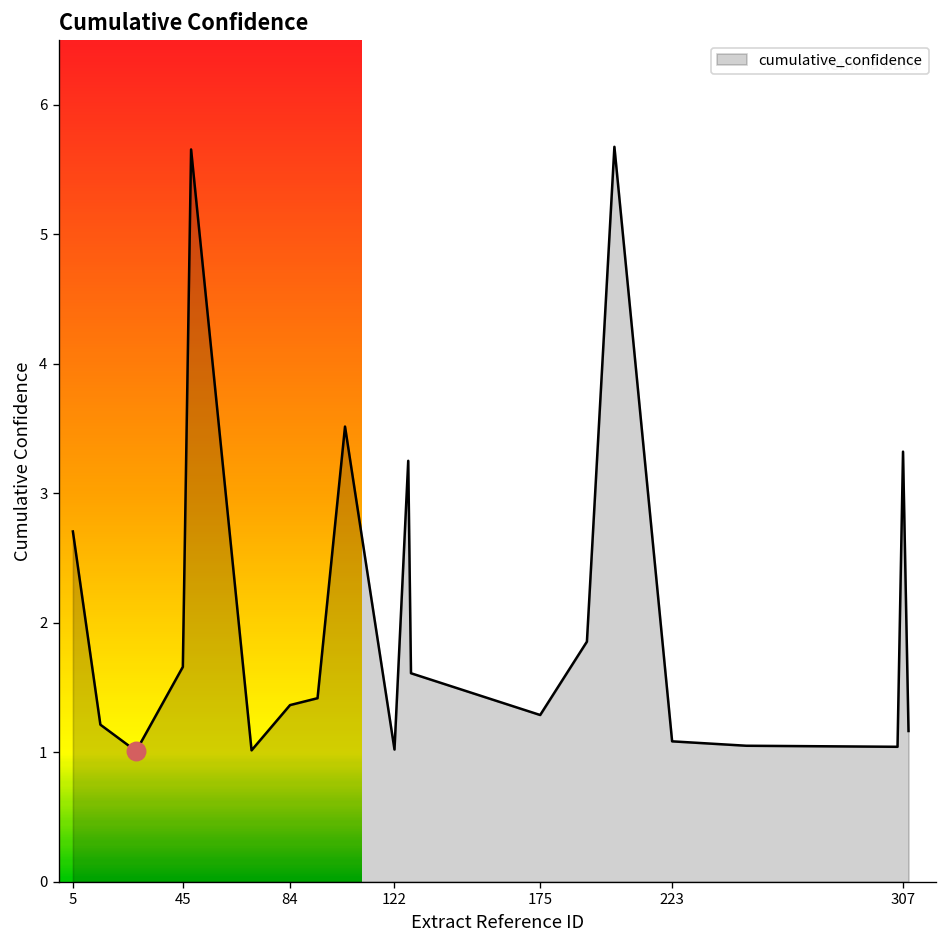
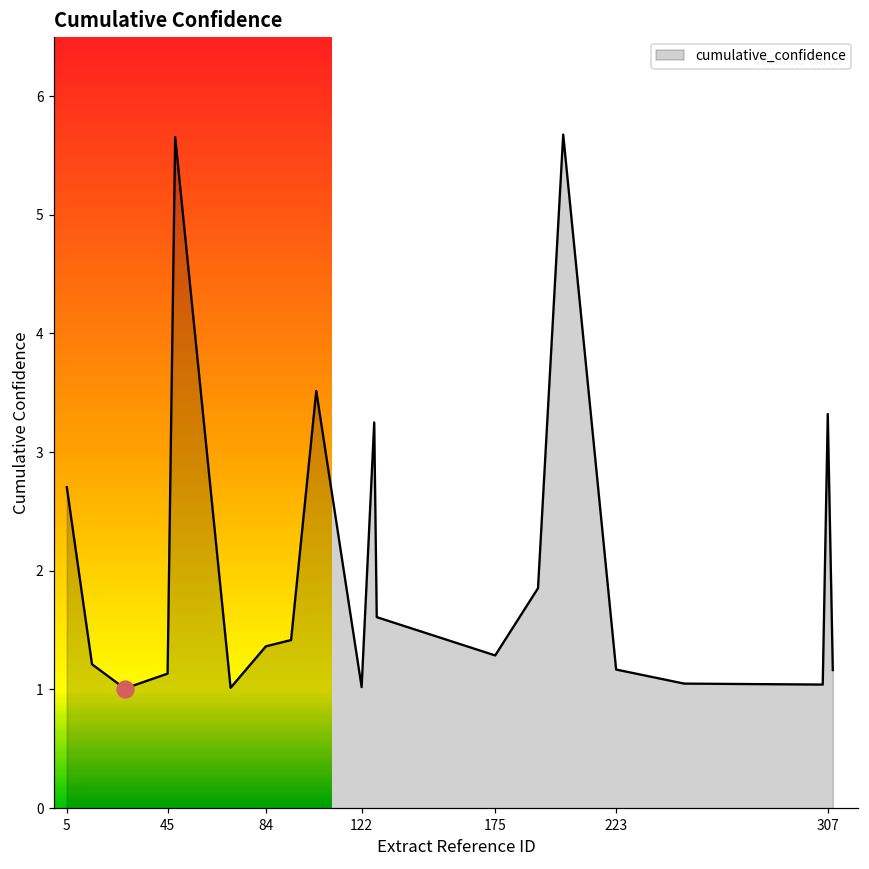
cumulative_confidence, 45: 1.66 -> 1.13
cumulative_confidence, 223: 1.08 -> 1.17
